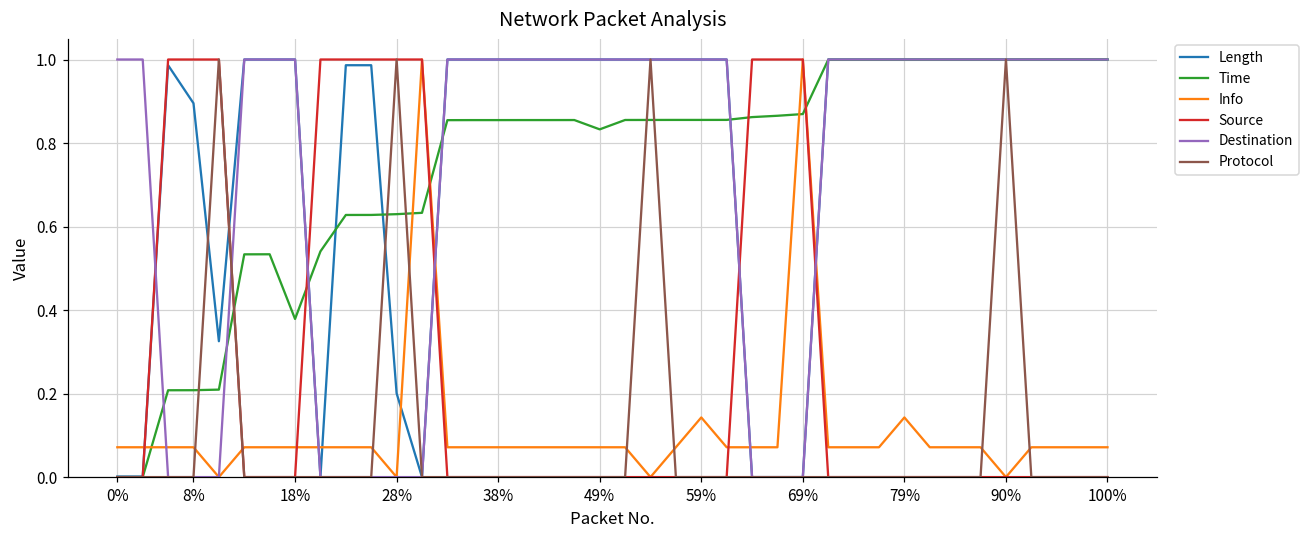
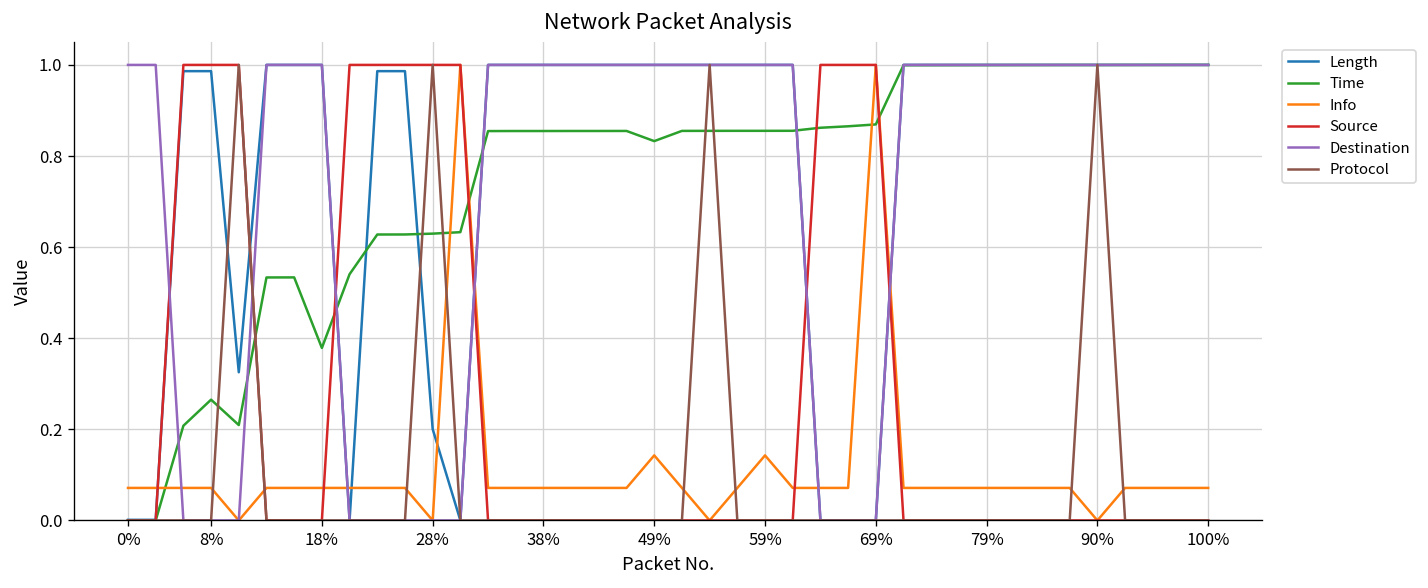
Length, 8%: 0.90 -> 0.99
Time, 8%: 0.21 -> 0.27
Info, 49%: 0.07 -> 0.14
Info, 79%: 0.14 -> 0.07
